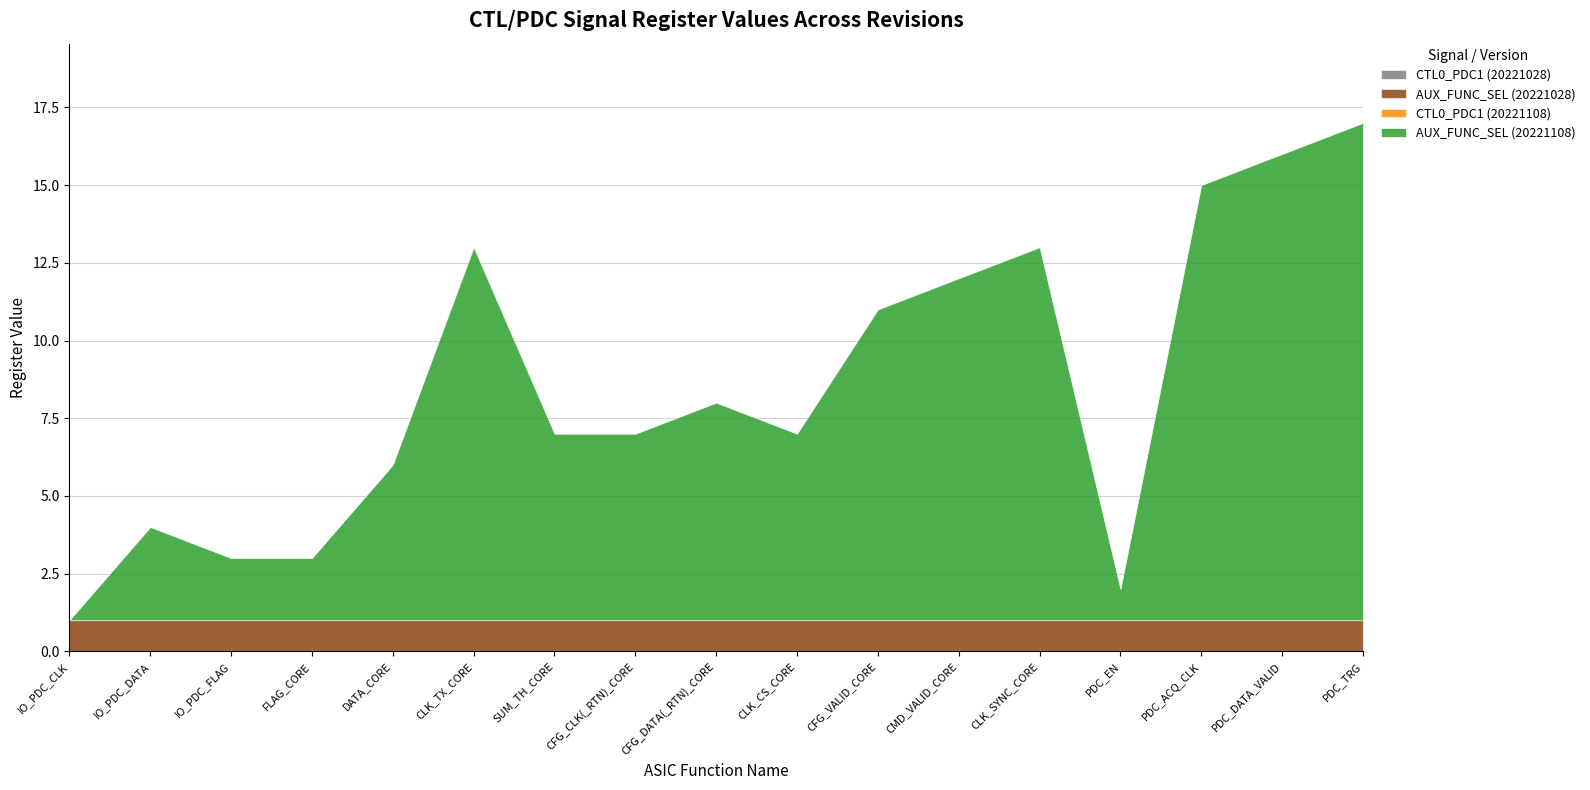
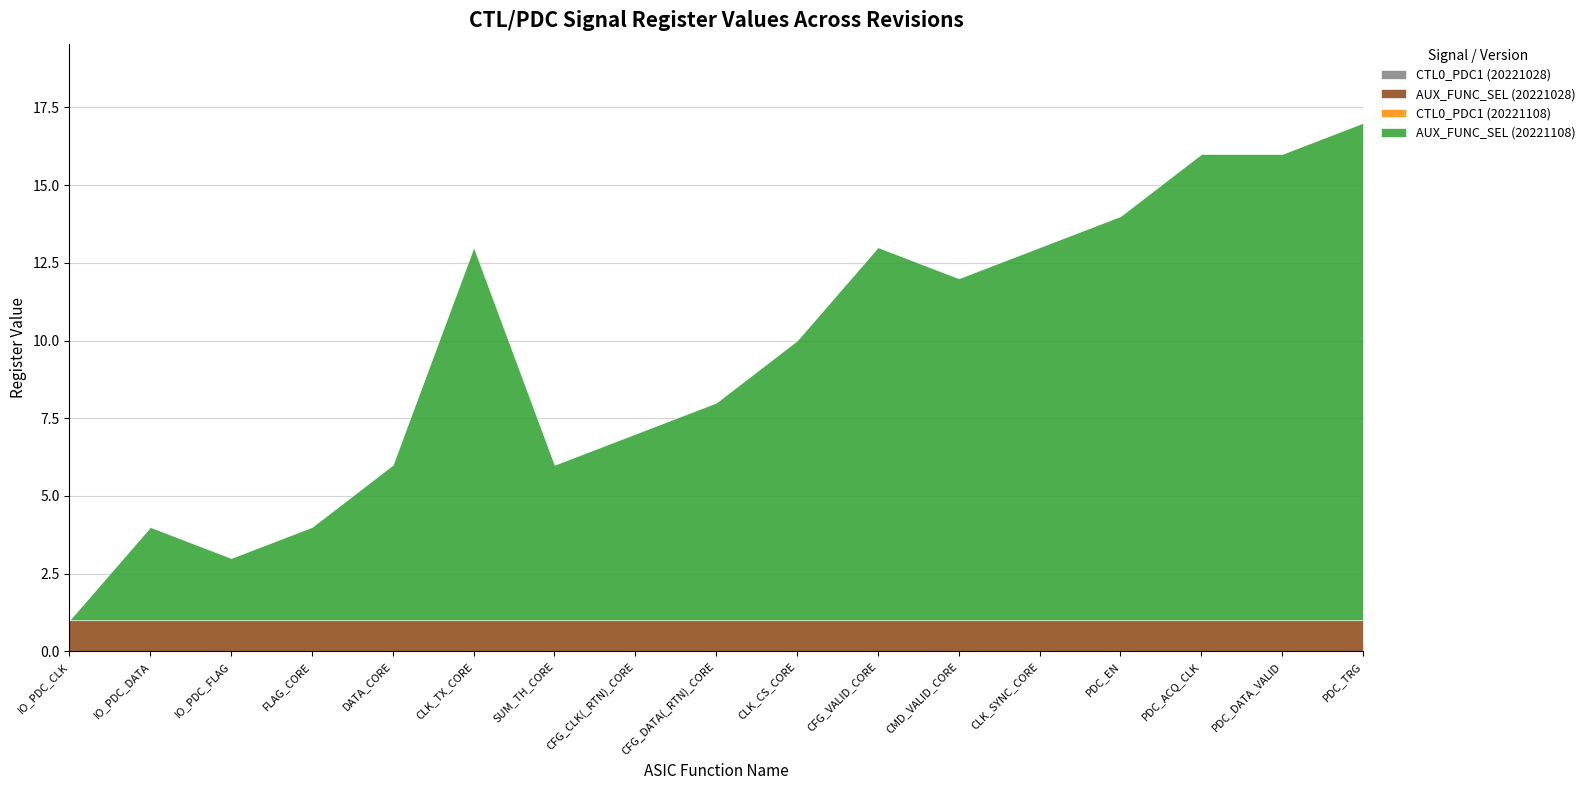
AUX_FUNC_SEL (20221108), FLAG_CORE: 2 -> 3
AUX_FUNC_SEL (20221108), SUM_TH_CORE: 6 -> 5
AUX_FUNC_SEL (20221108), CLK_CS_CORE: 6 -> 9
AUX_FUNC_SEL (20221108), CFG_VALID_CORE: 10 -> 12
AUX_FUNC_SEL (20221108), PDC_EN: 1 -> 13
AUX_FUNC_SEL (20221108), PDC_ACQ_CLK: 14 -> 15
